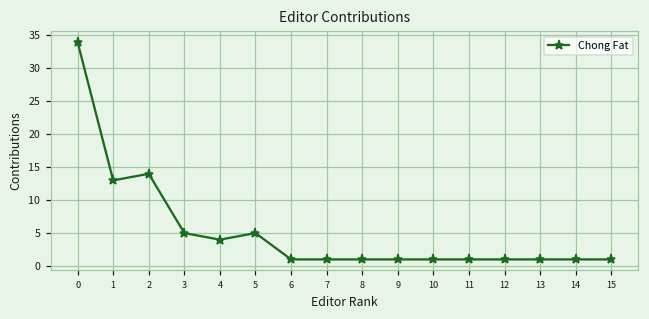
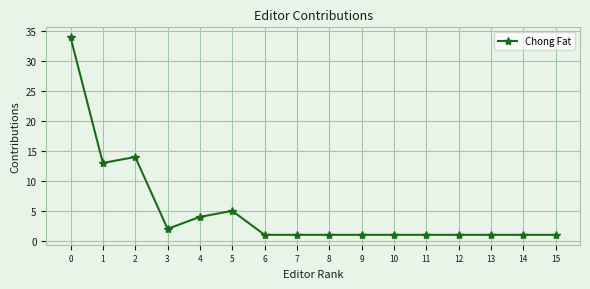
3: 5 -> 2
